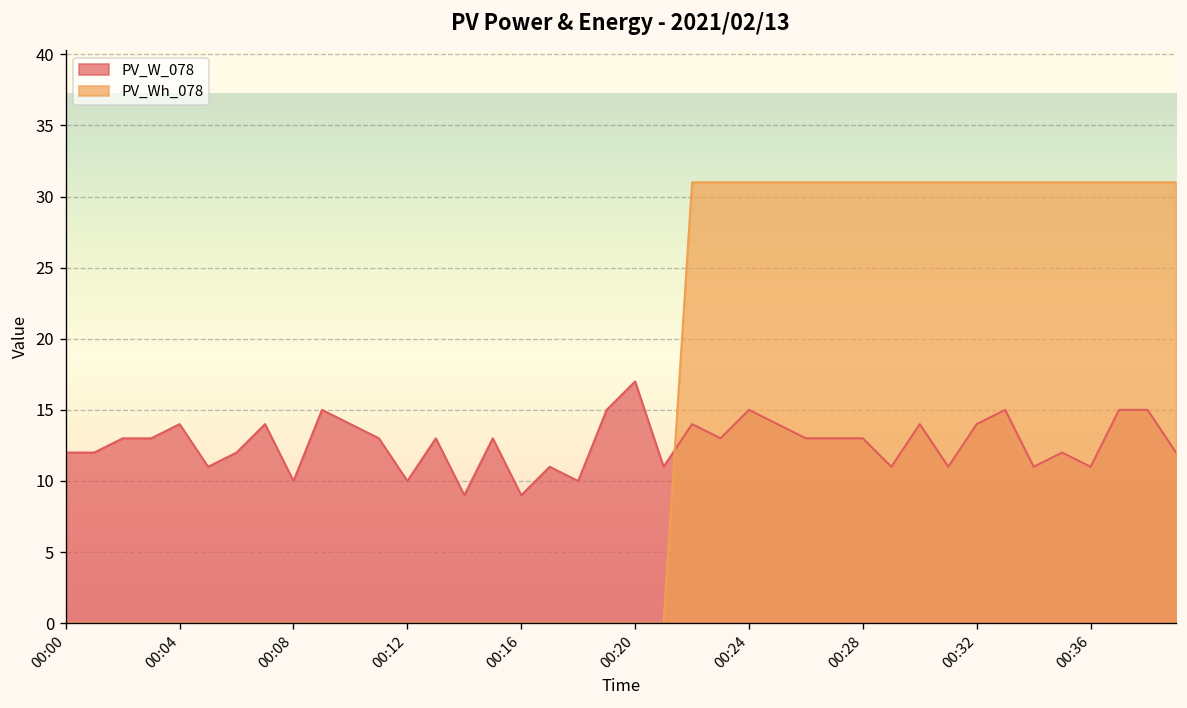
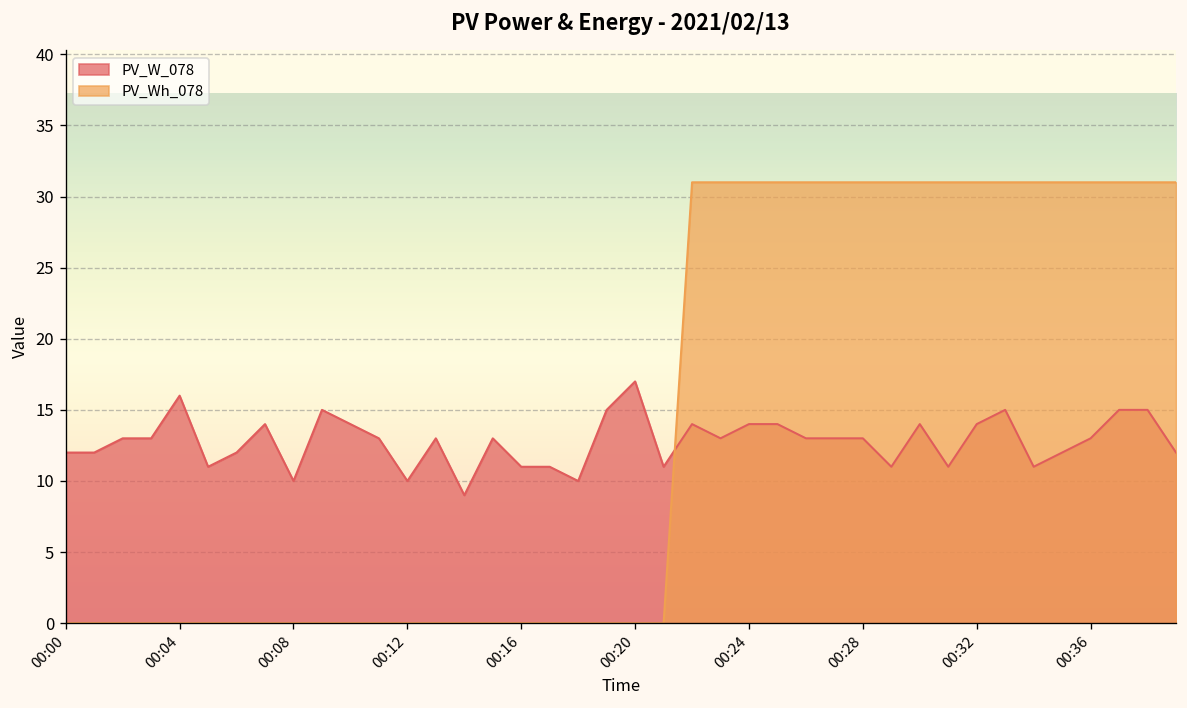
PV_W_078, 00:04: 14 -> 16
PV_W_078, 00:16: 9 -> 11
PV_W_078, 00:24: 15 -> 14
PV_W_078, 00:36: 11 -> 13
